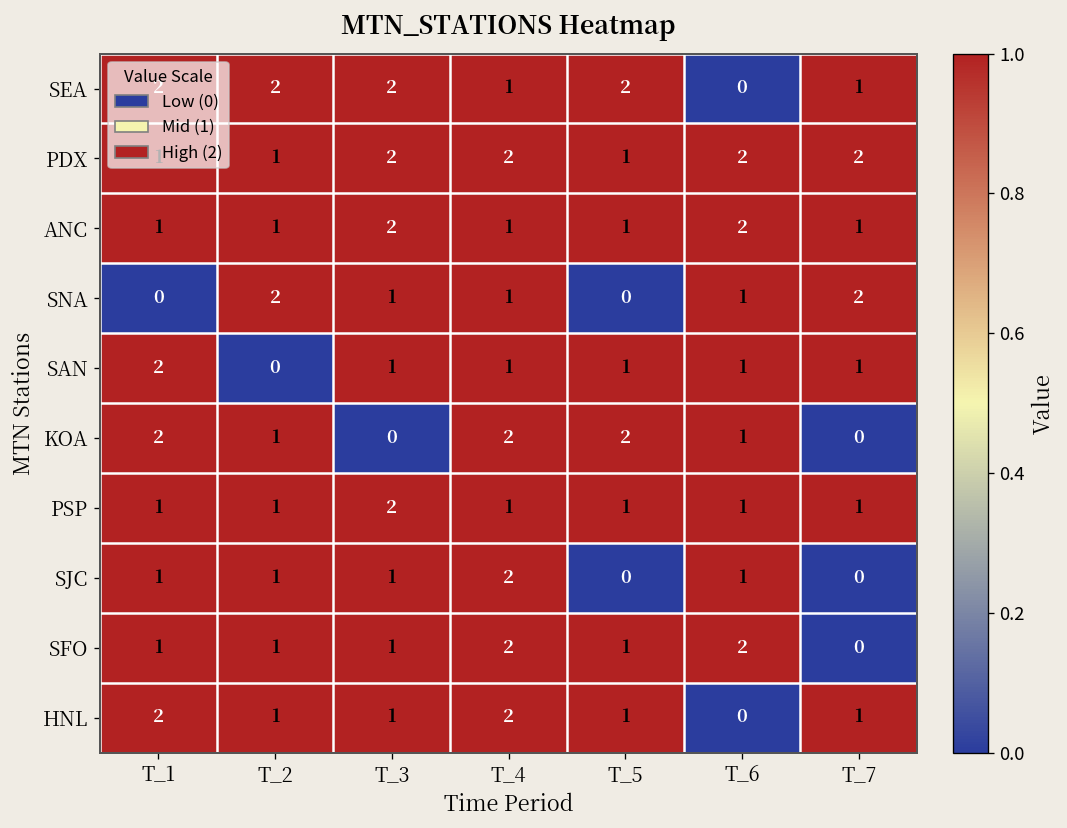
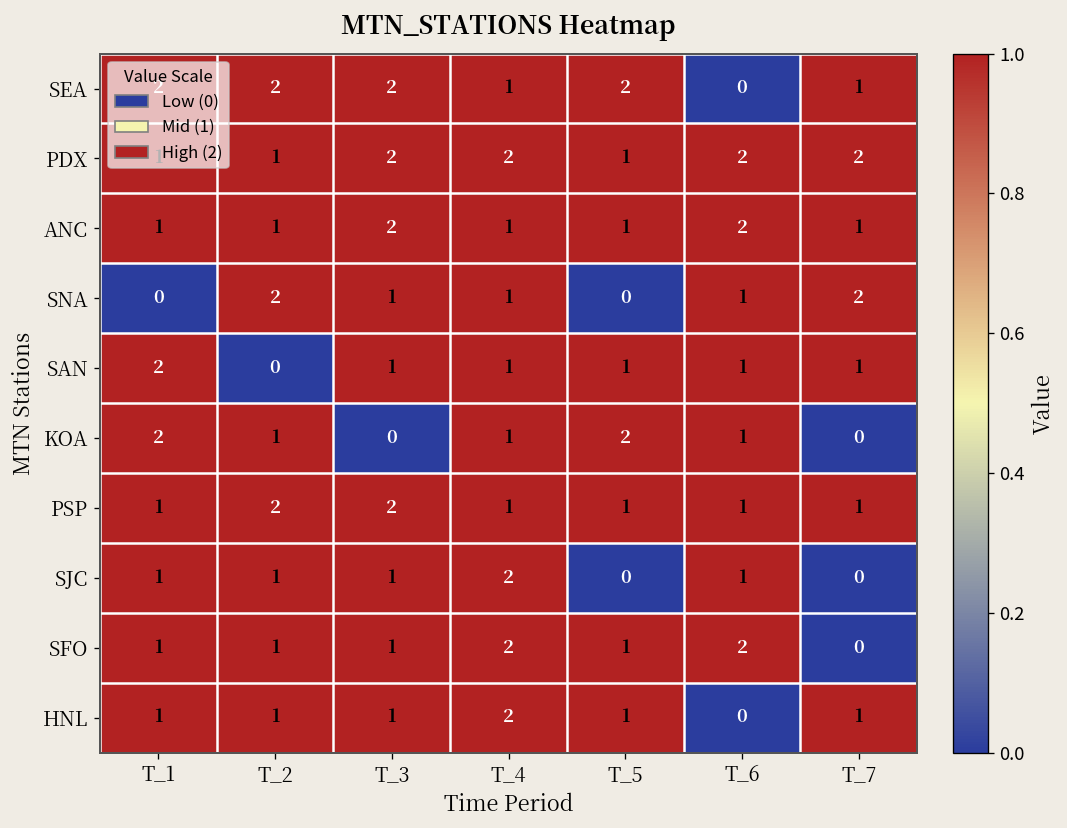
KOA, T_4: 2 -> 1
PSP, T_2: 1 -> 2
HNL, T_1: 2 -> 1
